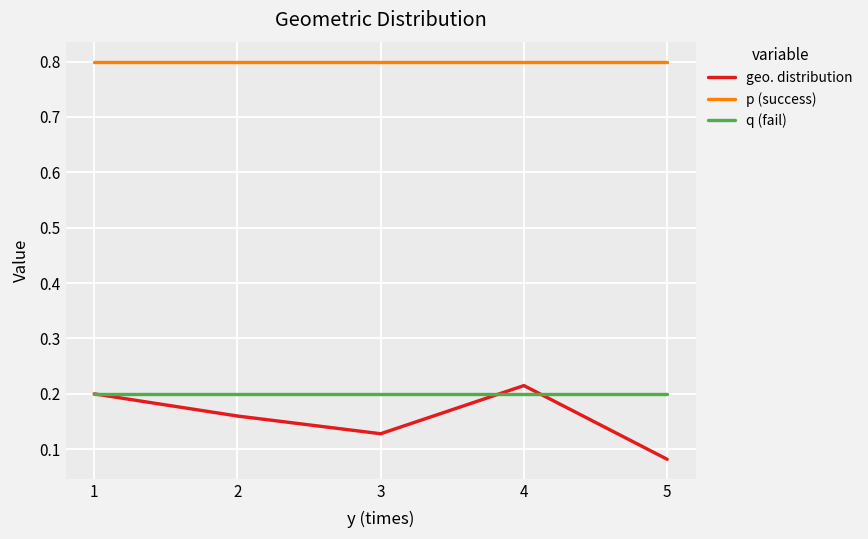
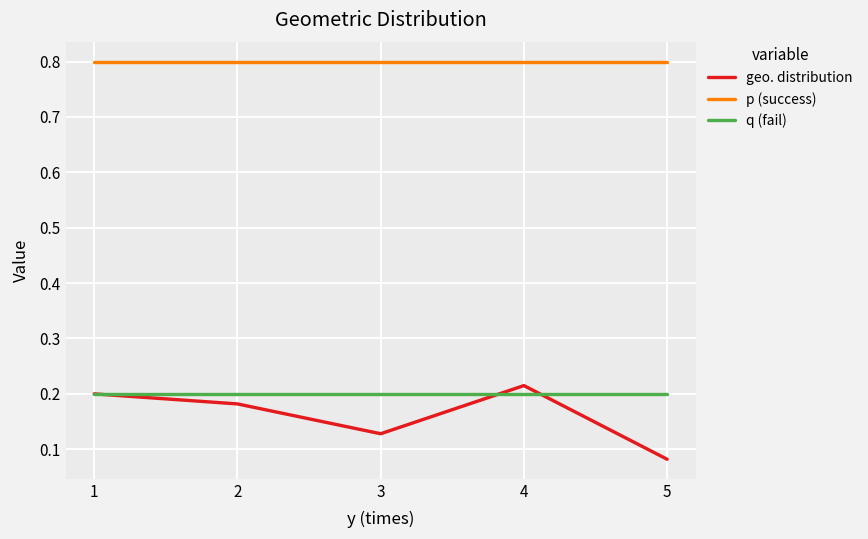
geo. distribution, 2: 0.16 -> 0.18
